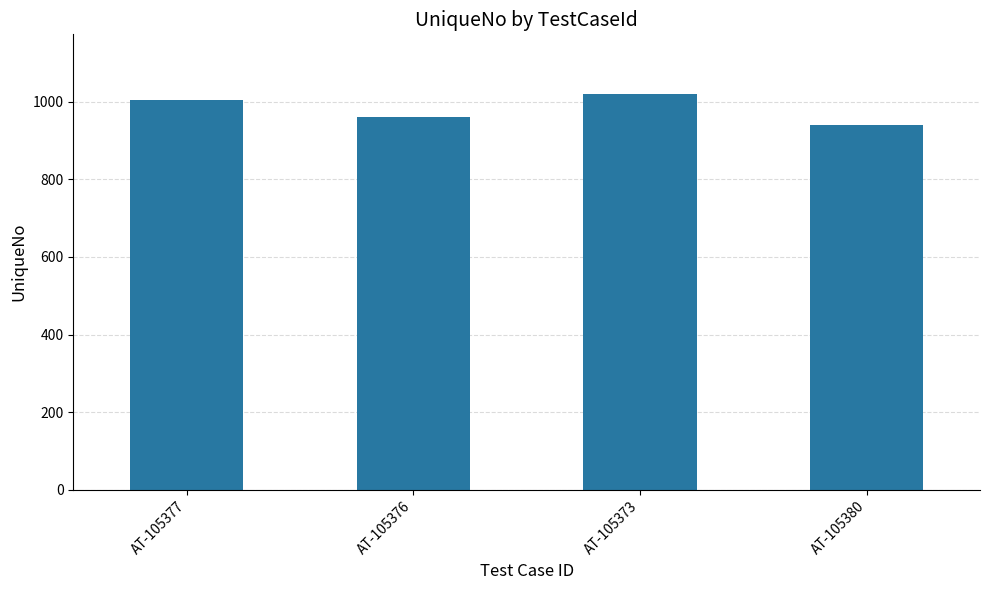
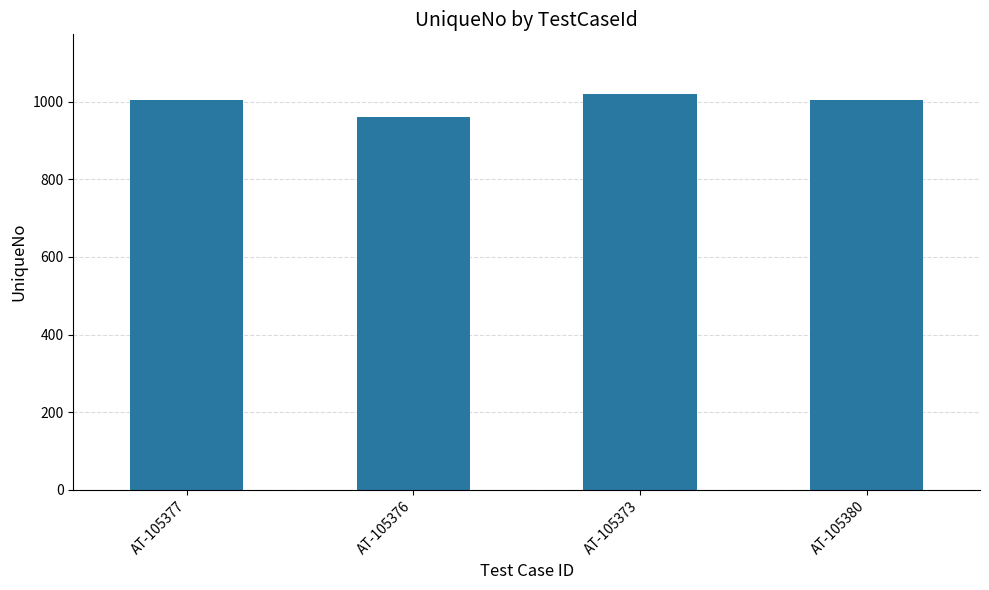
AT-105380: 940 -> 1000
